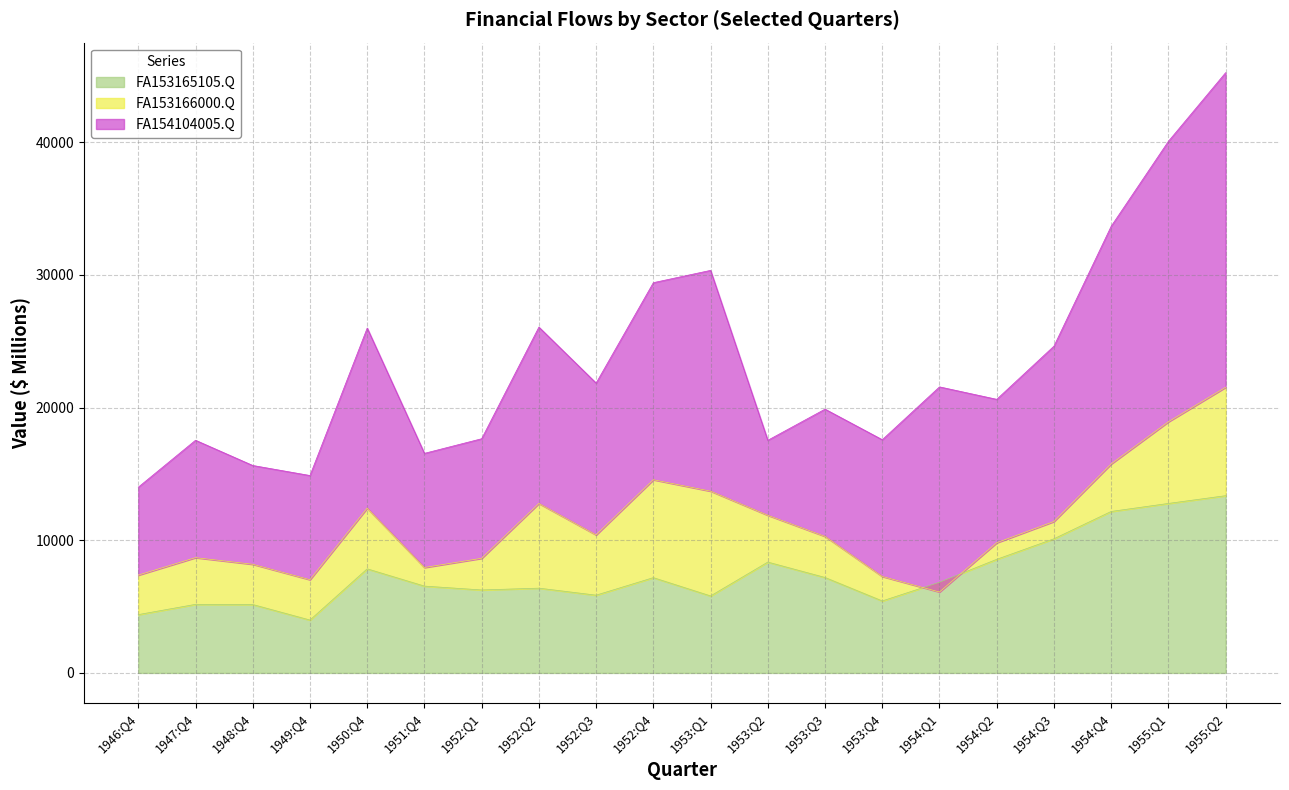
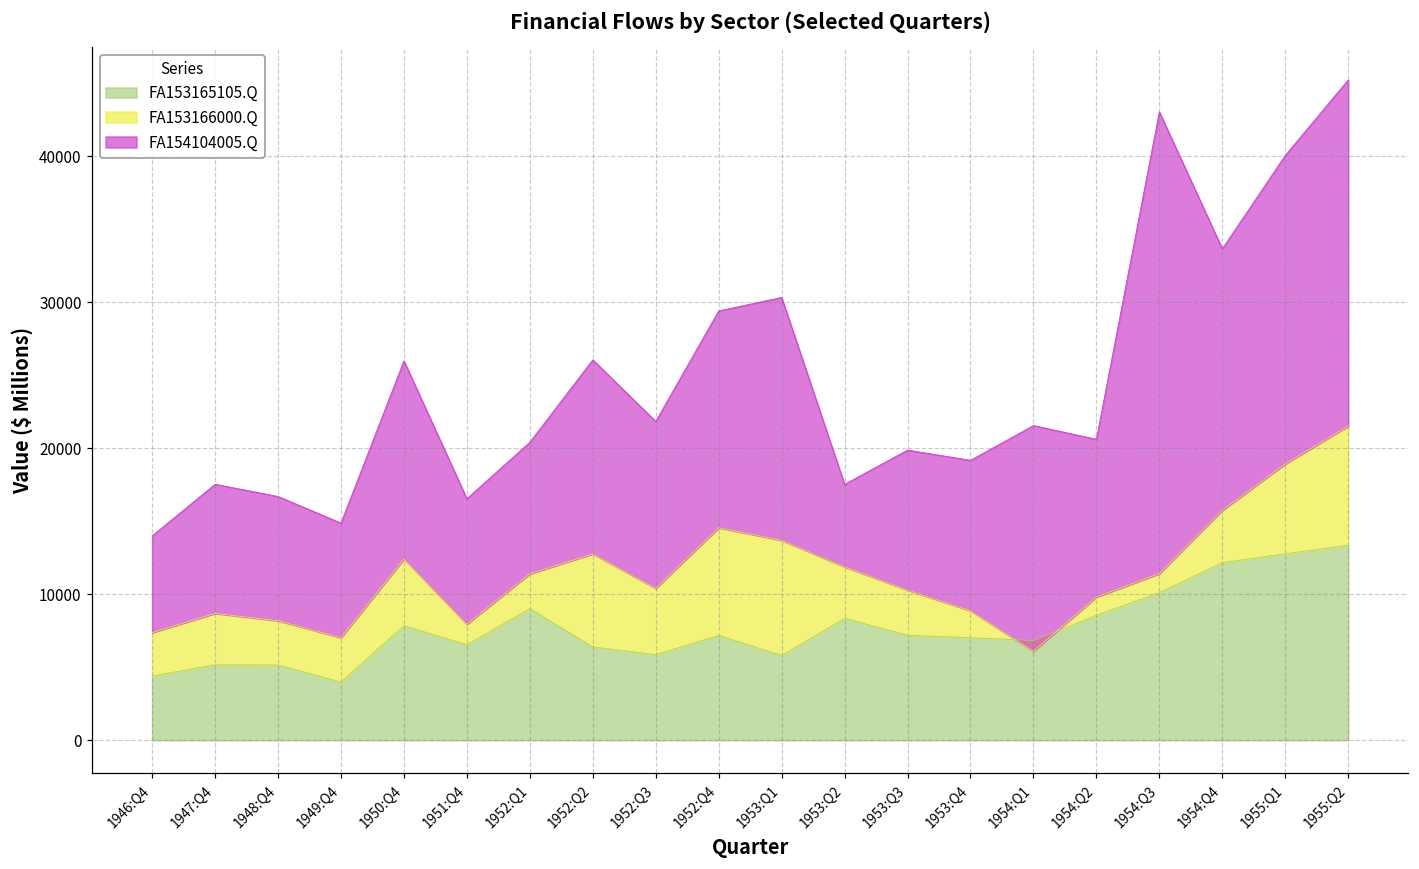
FA154104005.Q, 1948:Q4: 7400 -> 8500
FA153165105.Q, 1952:Q1: 6300 -> 9000
FA153165105.Q, 1953:Q4: 5400 -> 7000
FA154104005.Q, 1954:Q3: 13200 -> 31600
